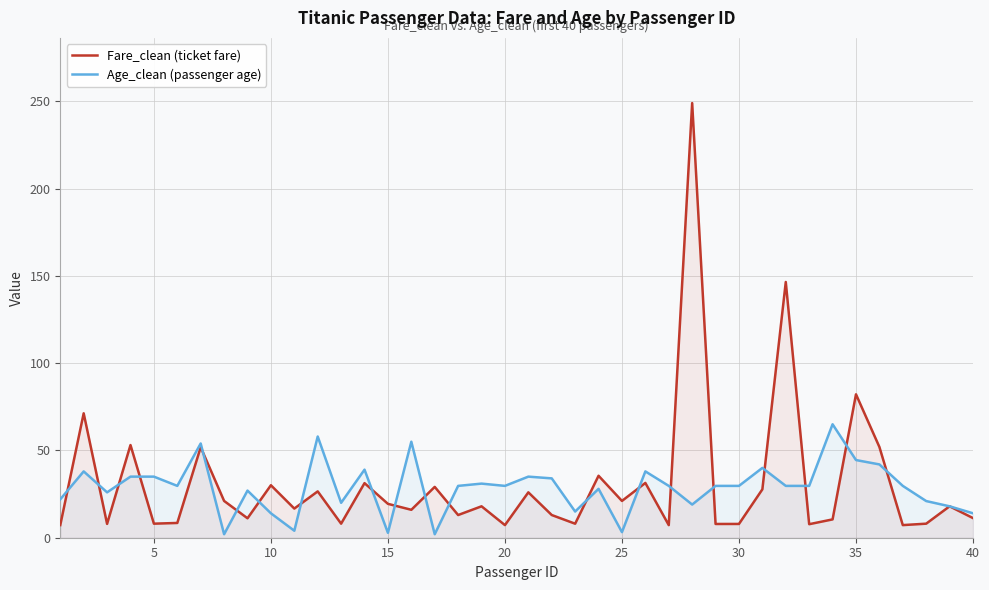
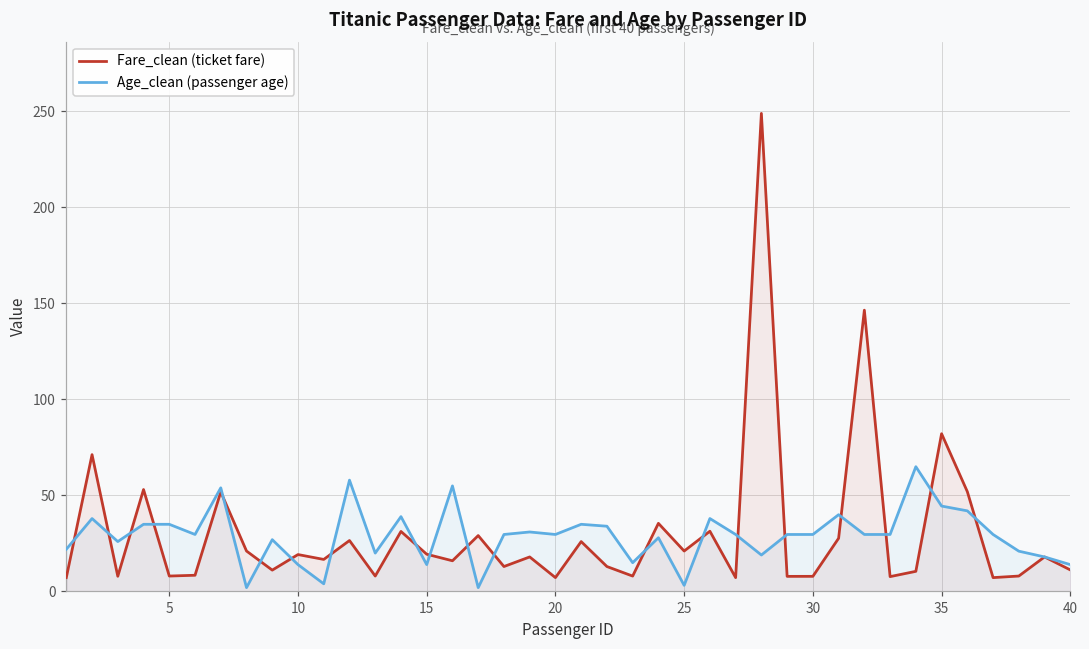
Fare_clean (ticket fare), 10: 30 -> 19
Age_clean (passenger age), 15: 3 -> 14
